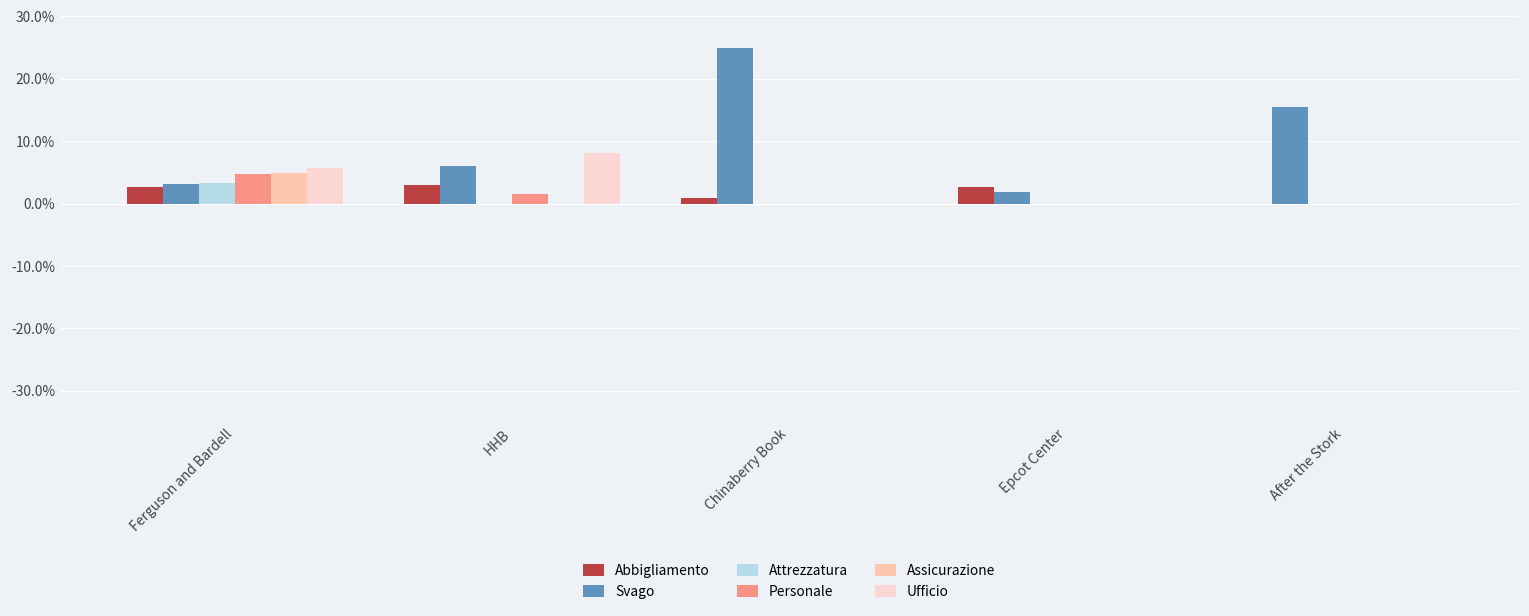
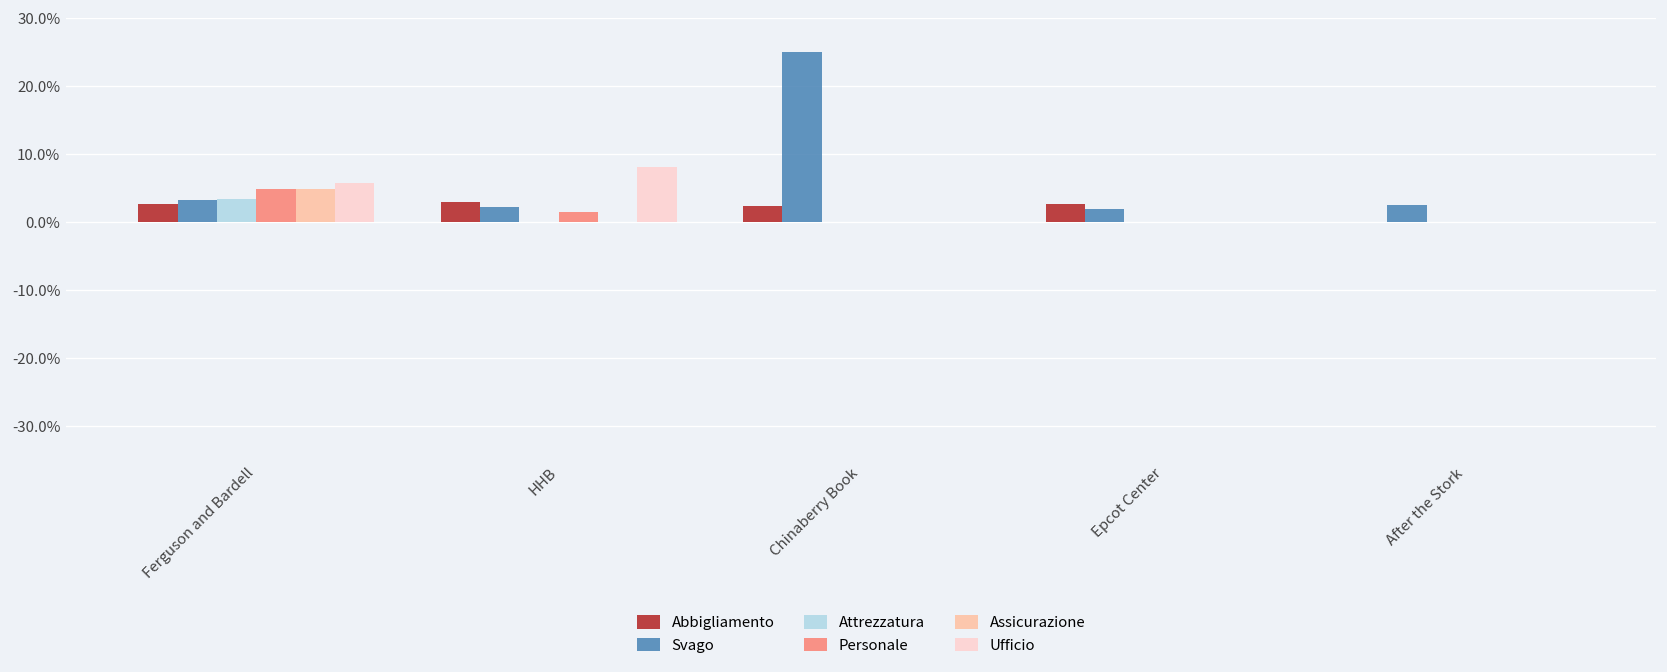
Svago, HHB: 6% -> 2%
Abbigliamento, Chinaberry Book: 1% -> 2%
Svago, After the Stork: 15% -> 2%
